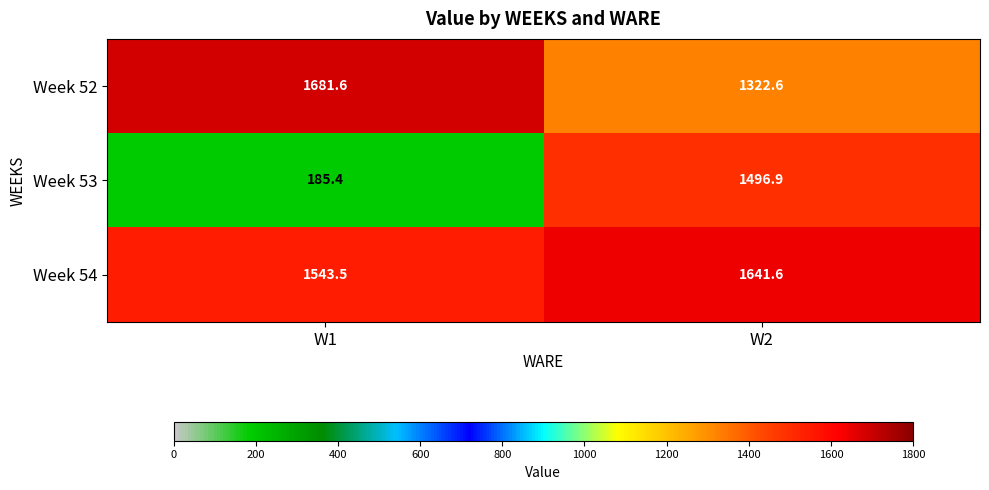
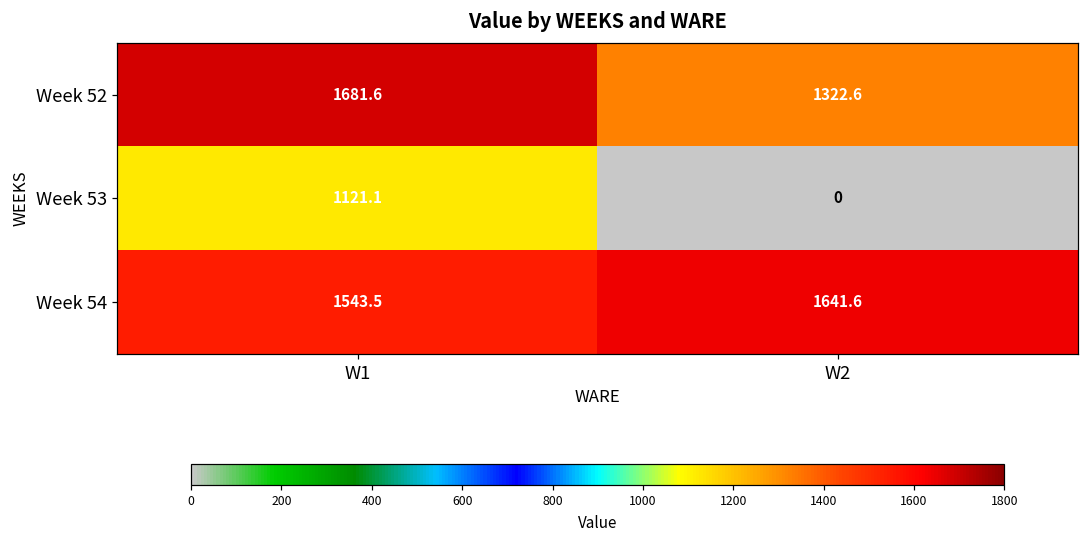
Week 53, W1: 185.4 -> 1121.1
Week 53, W2: 1496.9 -> 0
